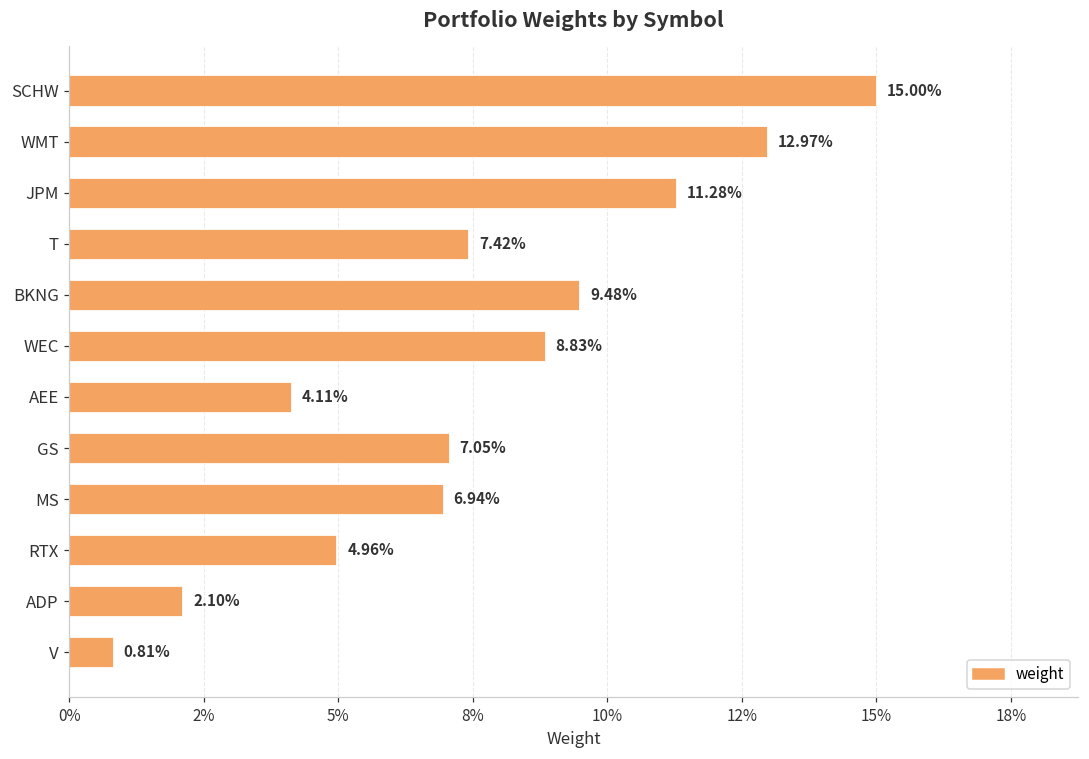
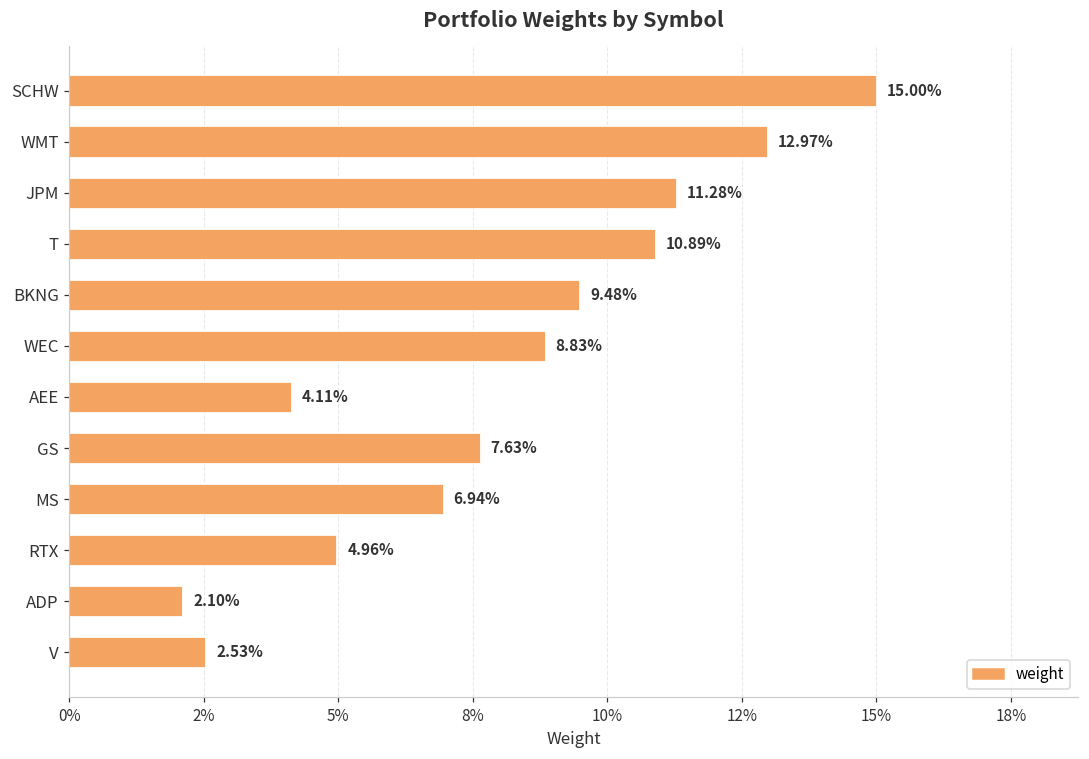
T: 7.42% -> 10.89%
GS: 7.05% -> 7.63%
V: 0.81% -> 2.53%
